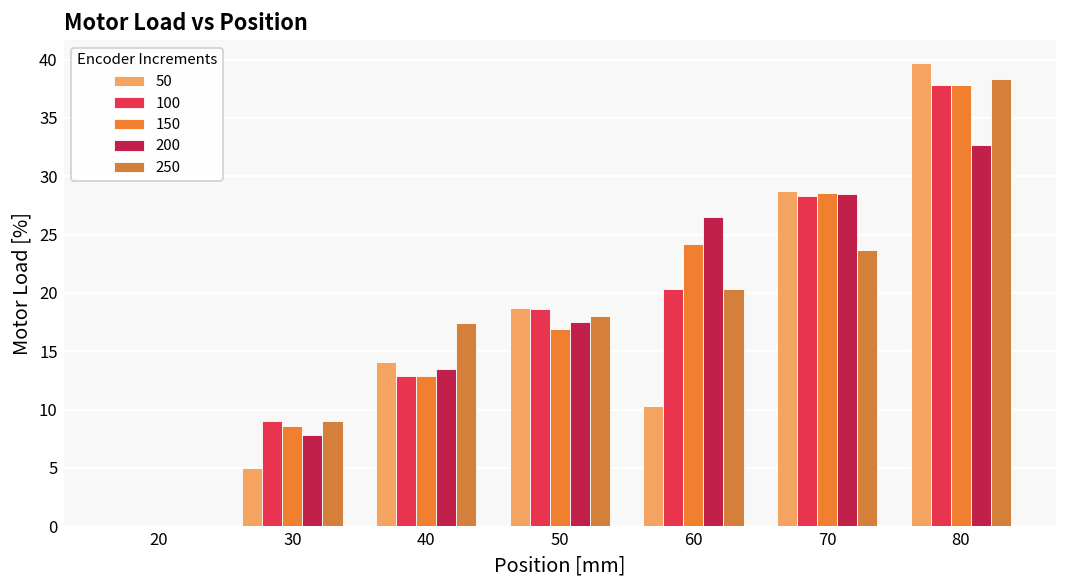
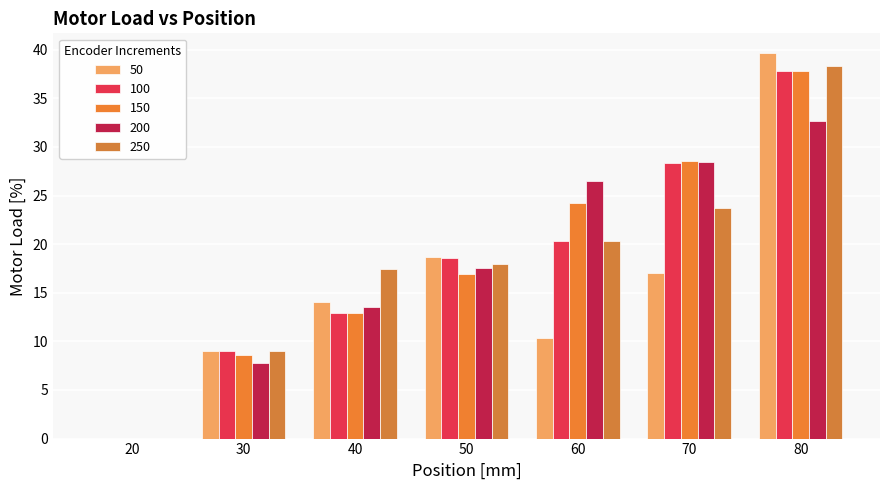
50, 30: 5 -> 9
50, 70: 29 -> 17
